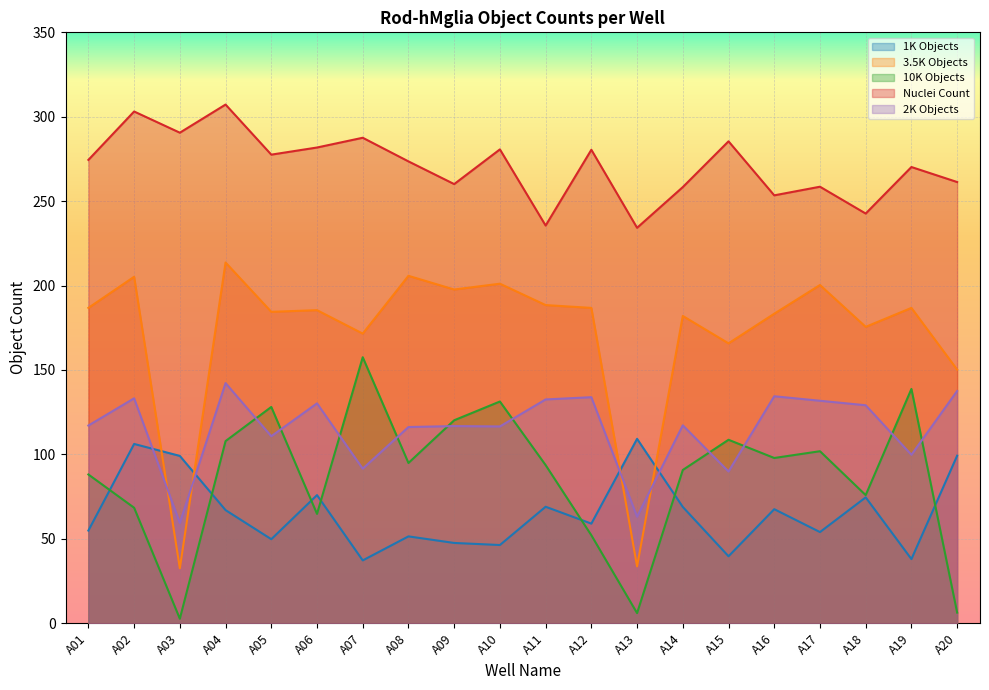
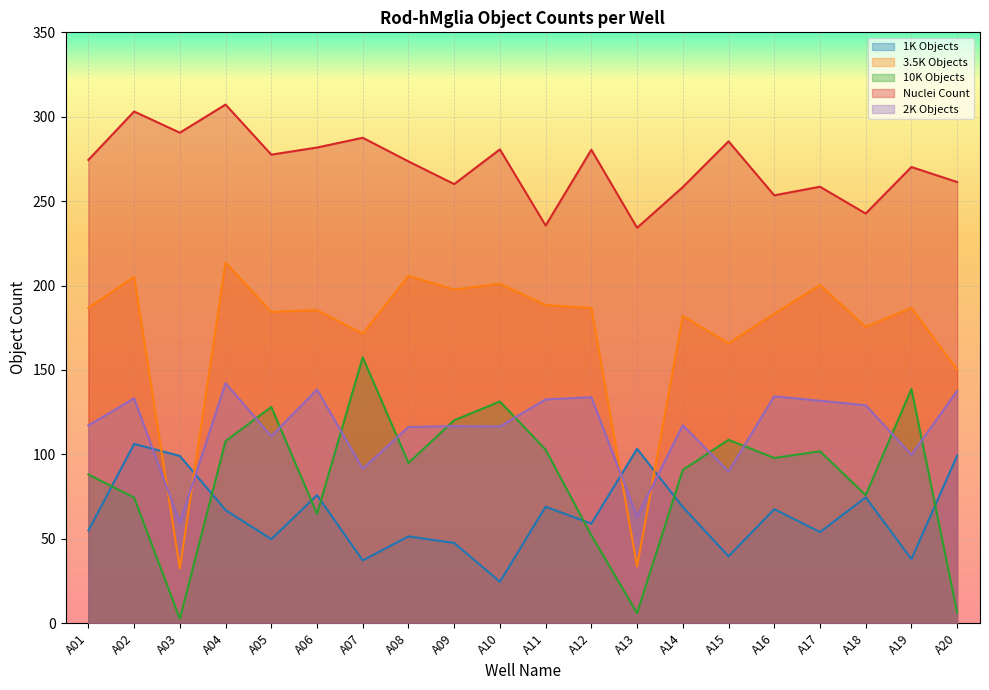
10K Objects, A02: 68 -> 74
2K Objects, A06: 130 -> 138
1K Objects, A10: 46 -> 25
10K Objects, A11: 94 -> 103
1K Objects, A13: 109 -> 103
